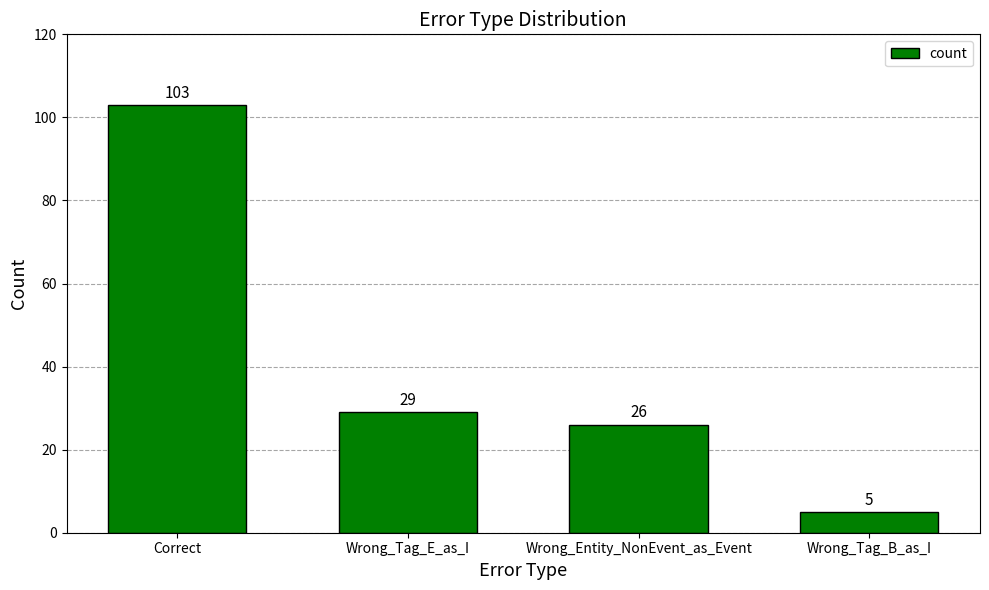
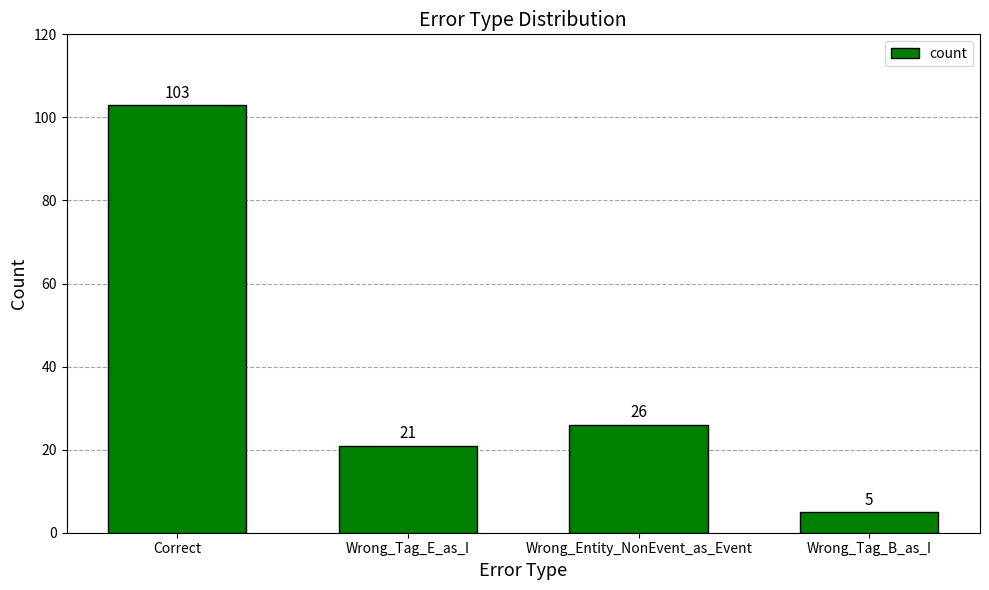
Wrong_Tag_E_as_I: 29 -> 21
